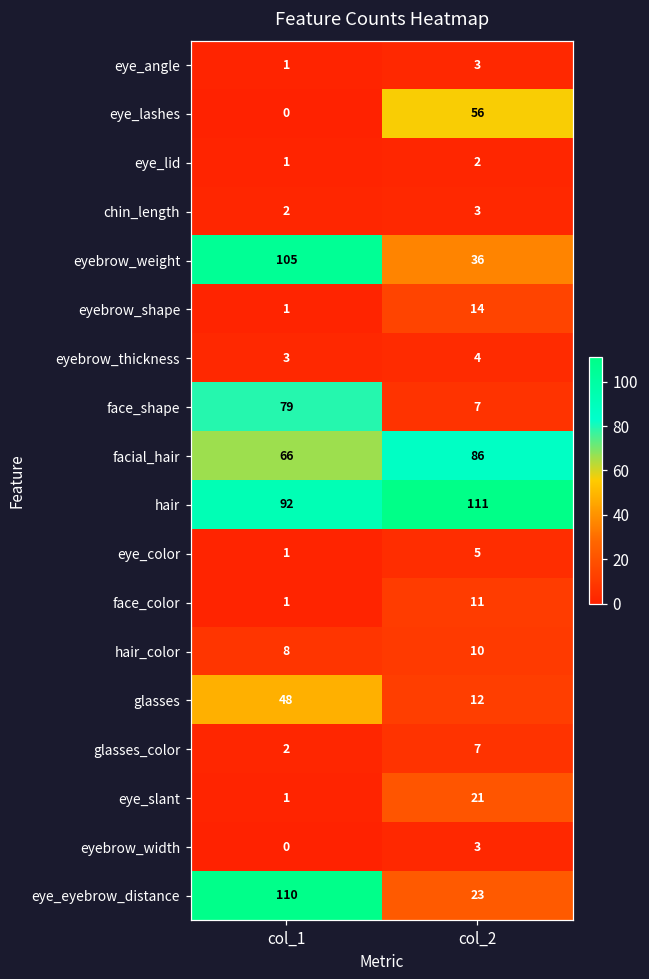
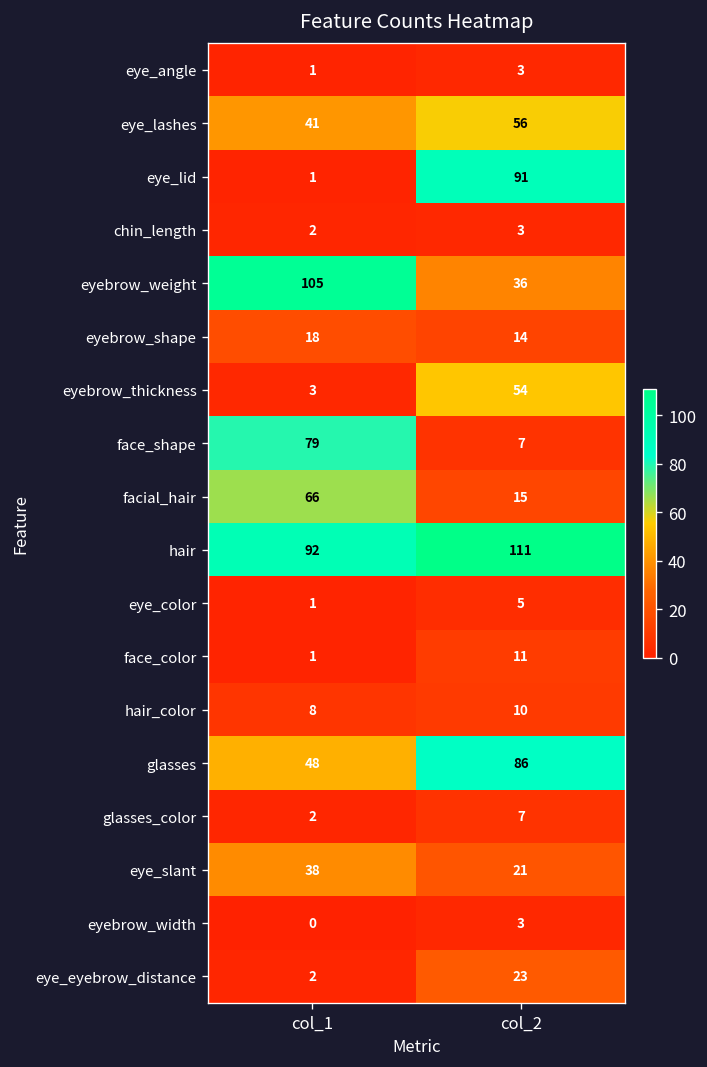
eye_lashes, col_1: 0 -> 41
eye_lid, col_2: 2 -> 91
eyebrow_shape, col_1: 1 -> 18
eyebrow_thickness, col_2: 4 -> 54
facial_hair, col_2: 86 -> 15
glasses, col_2: 12 -> 86
eye_slant, col_1: 1 -> 38
eye_eyebrow_distance, col_1: 110 -> 2
